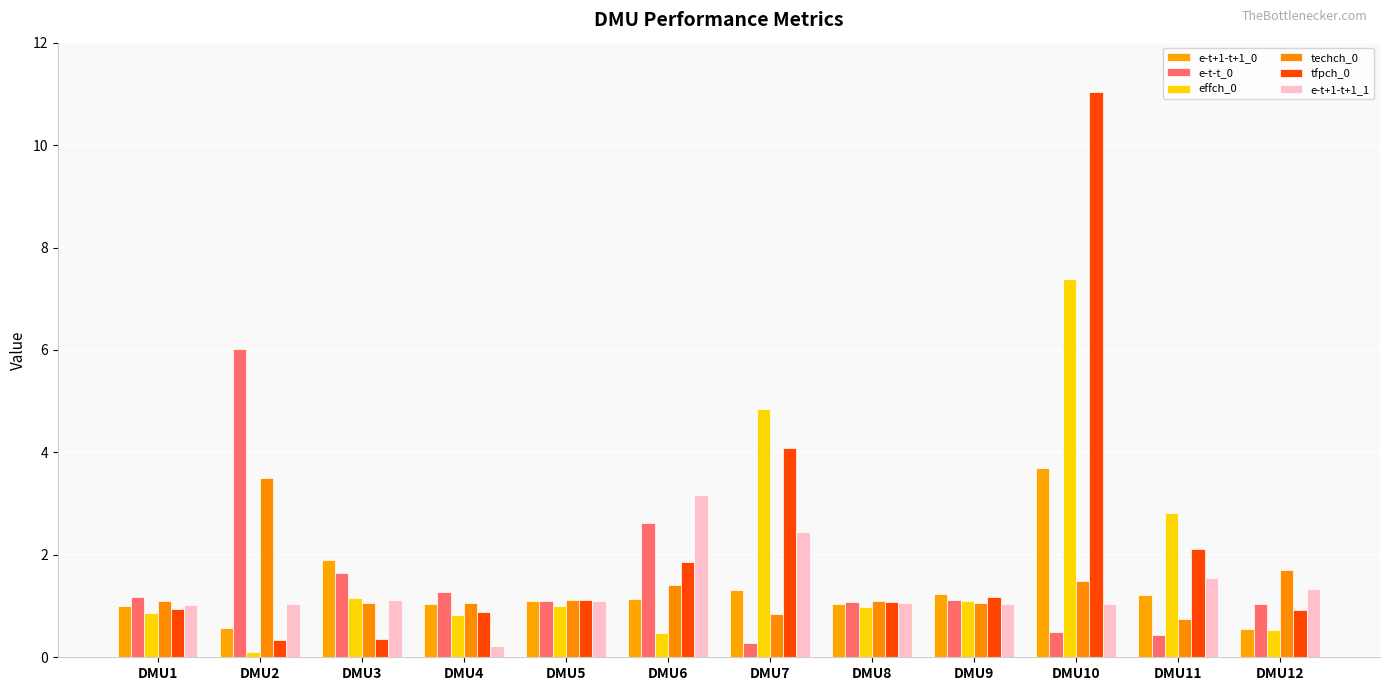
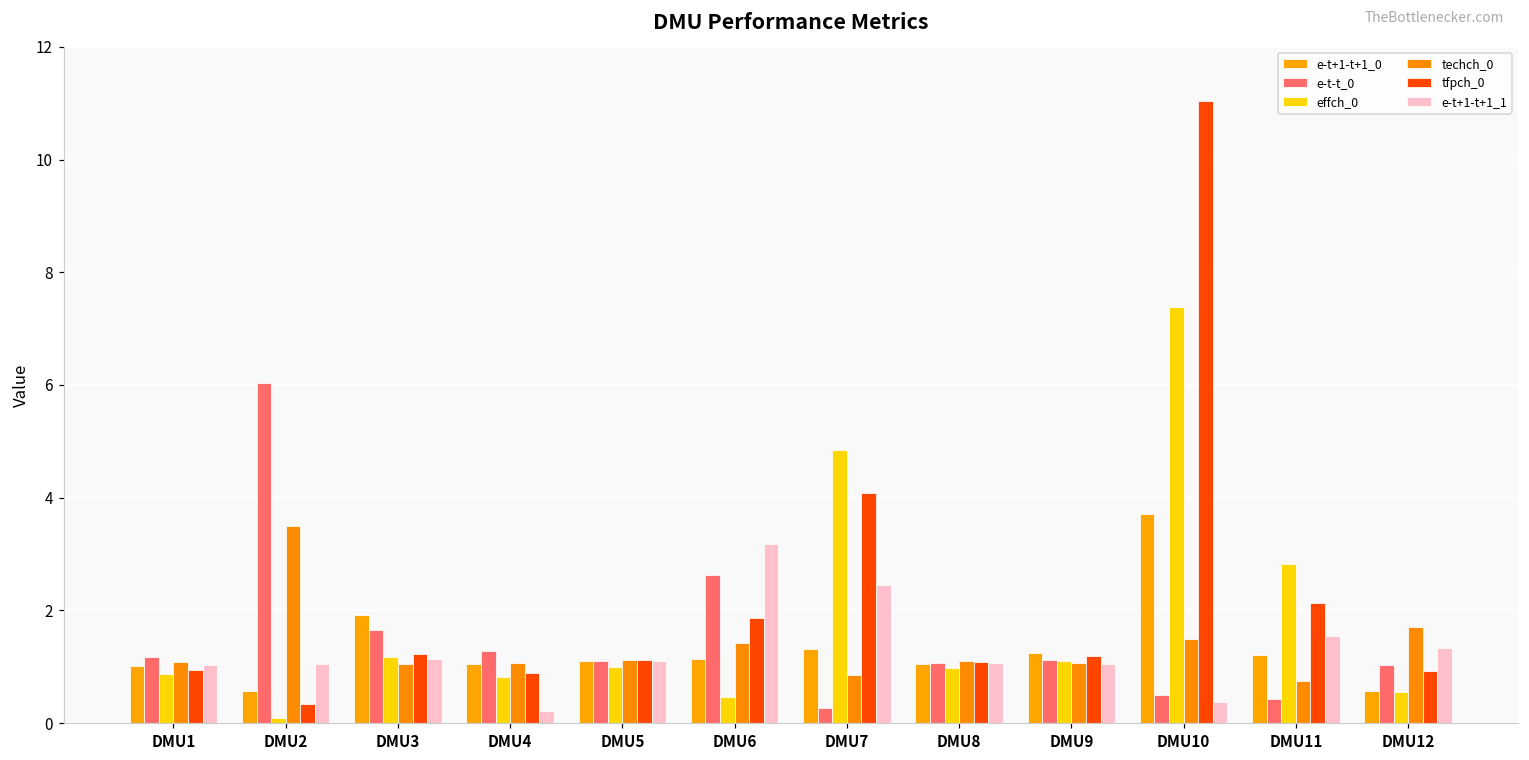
tfpch_0, DMU3: 0.4 -> 1.2
e-t+1-t+1_1, DMU10: 1.0 -> 0.4
